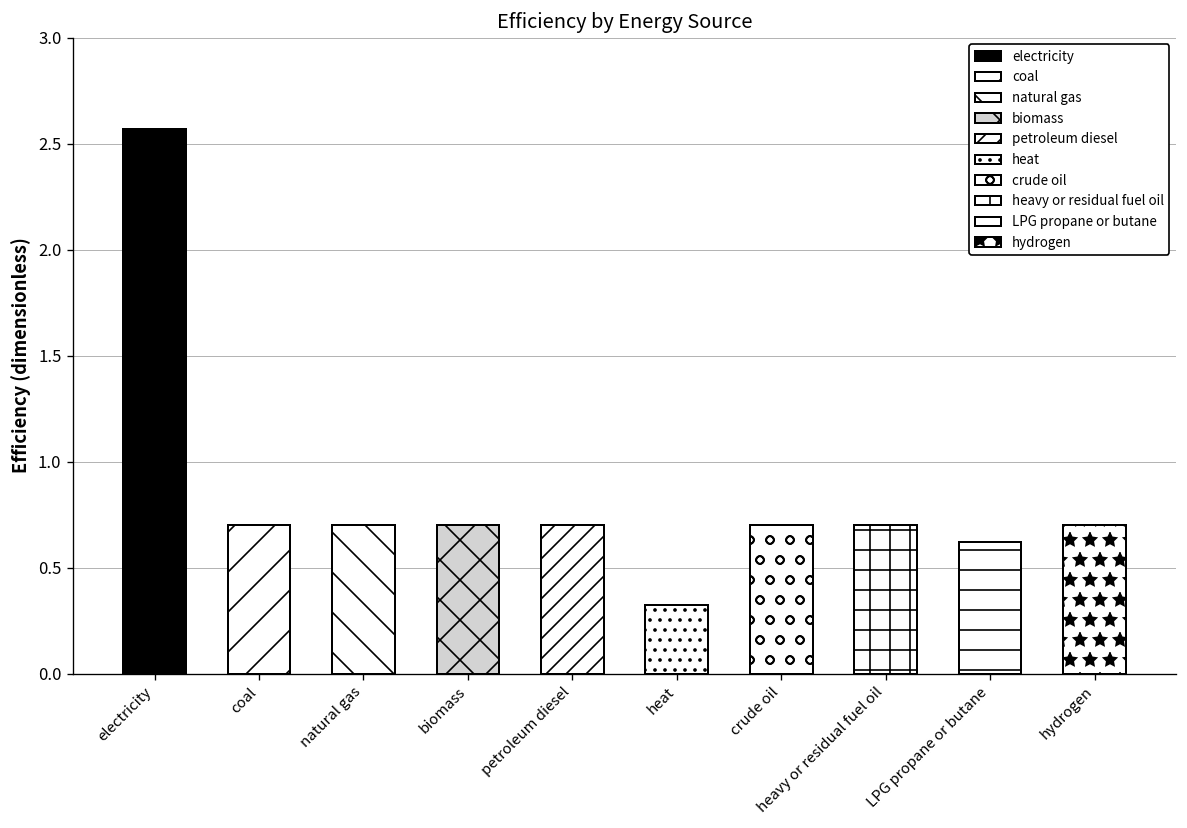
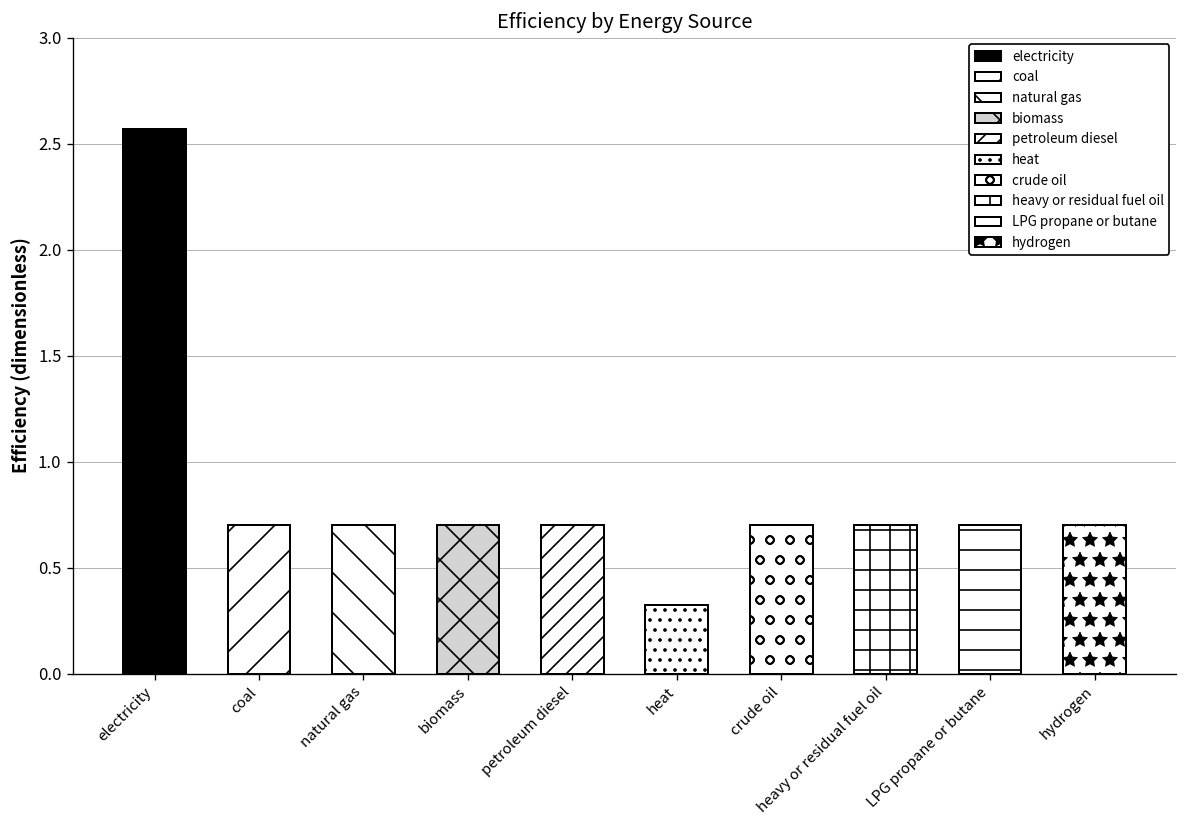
LPG propane or butane: 0.62 -> 0.70
